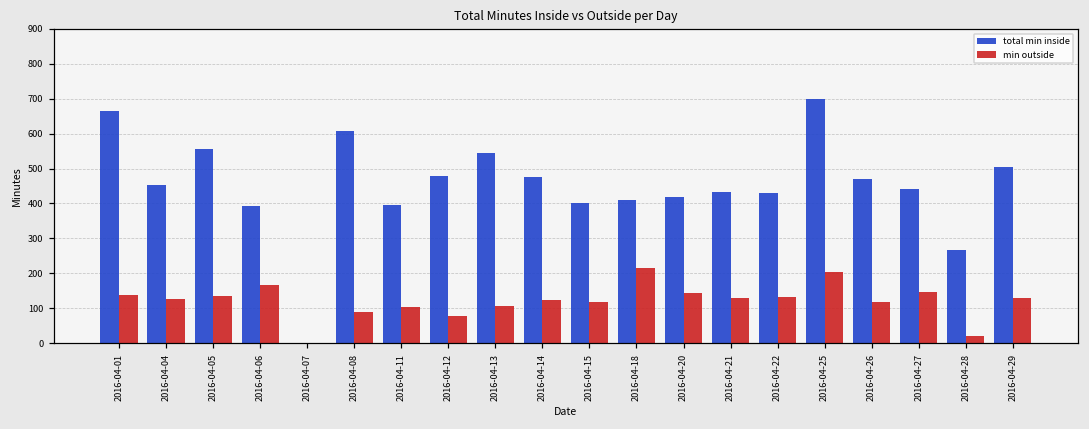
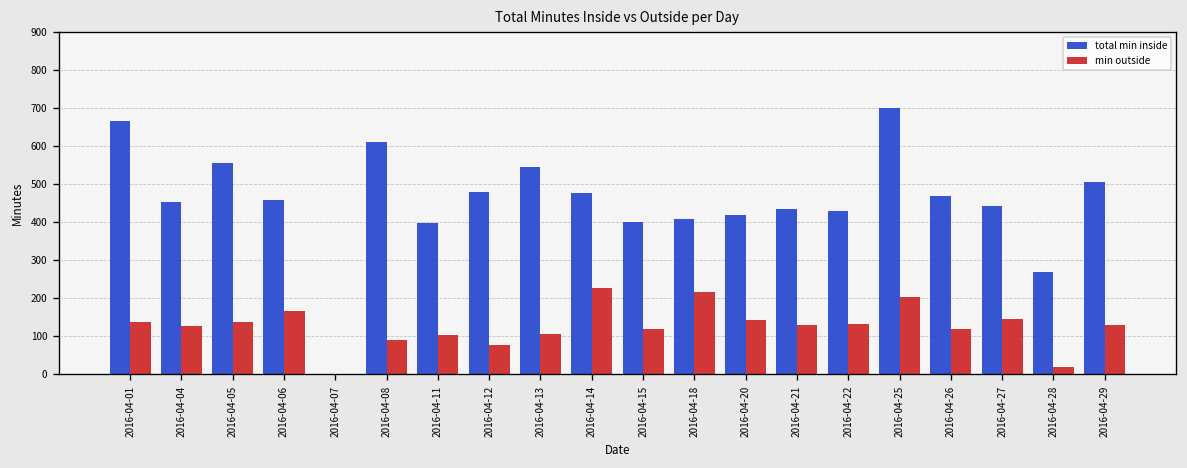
total min inside, 2016-04-06: 390 -> 460
min outside, 2016-04-14: 120 -> 230
